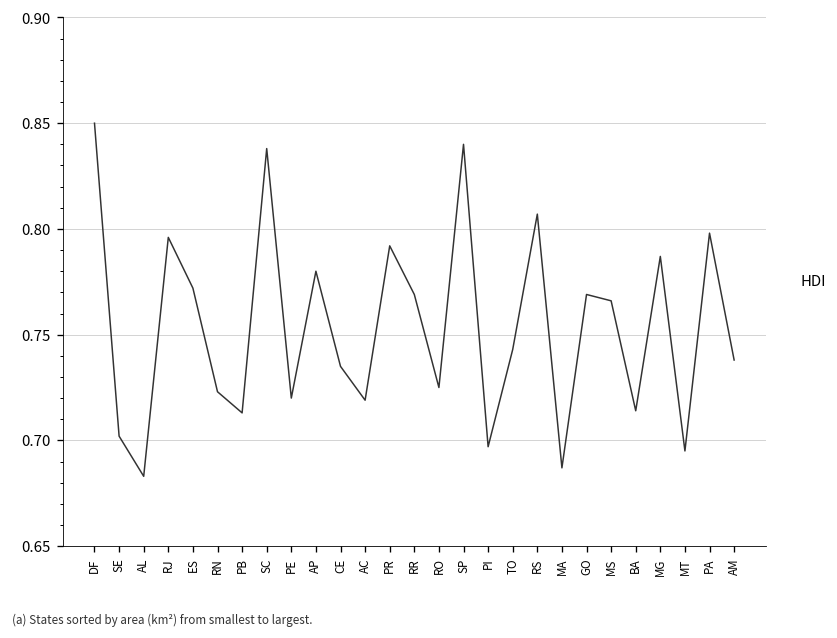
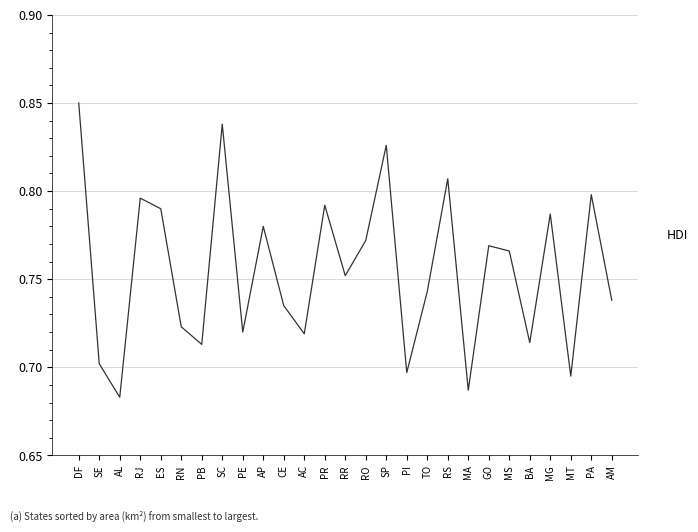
ES: 0.772 -> 0.790
RR: 0.769 -> 0.752
RO: 0.725 -> 0.772
SP: 0.840 -> 0.826
